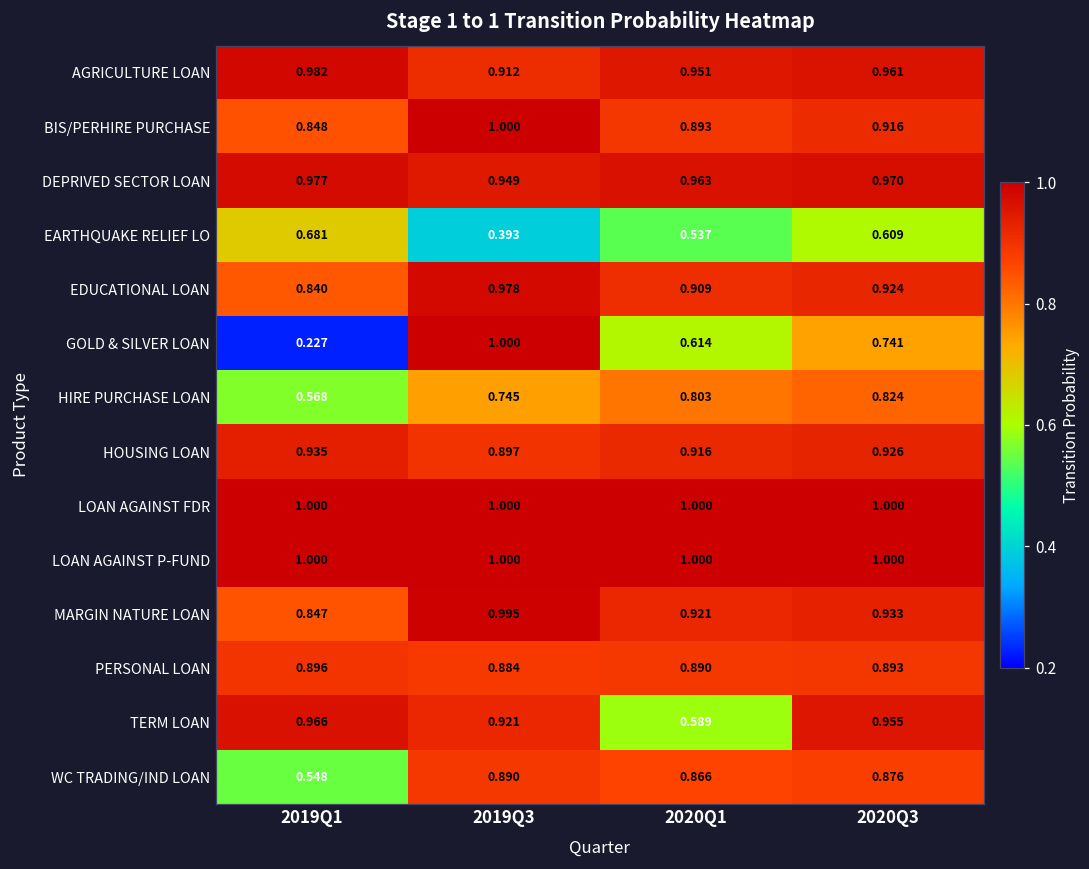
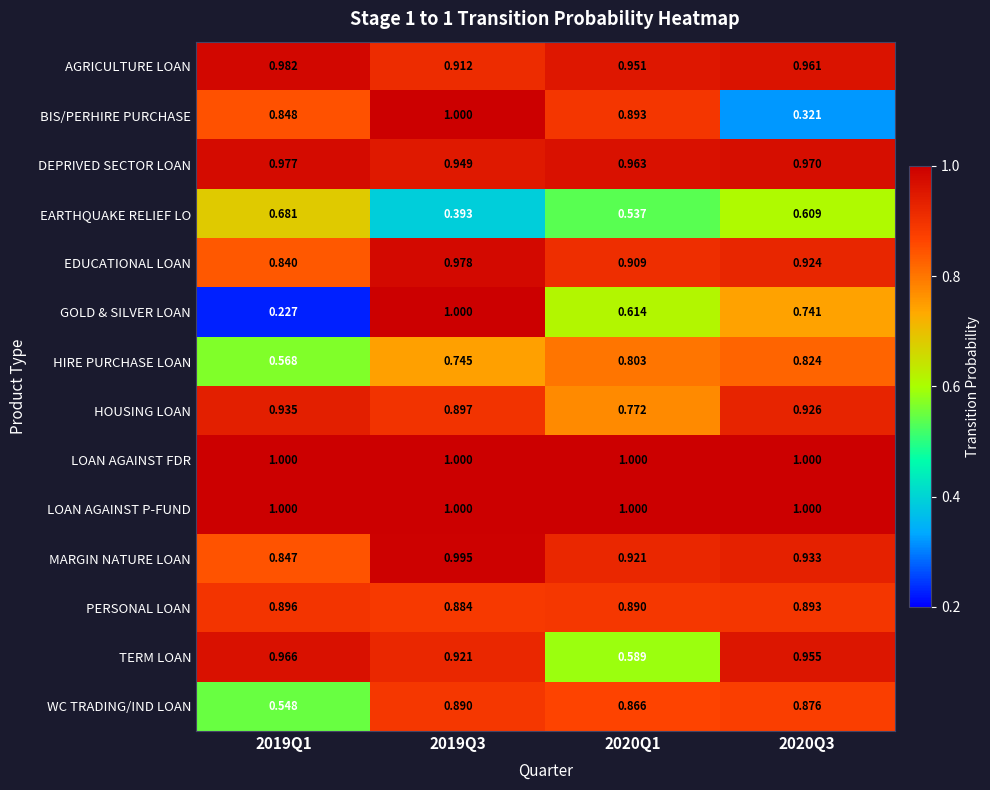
BIS/PERHIRE PURCHASE, 2020Q3: 0.916 -> 0.321
HOUSING LOAN, 2020Q1: 0.916 -> 0.772
